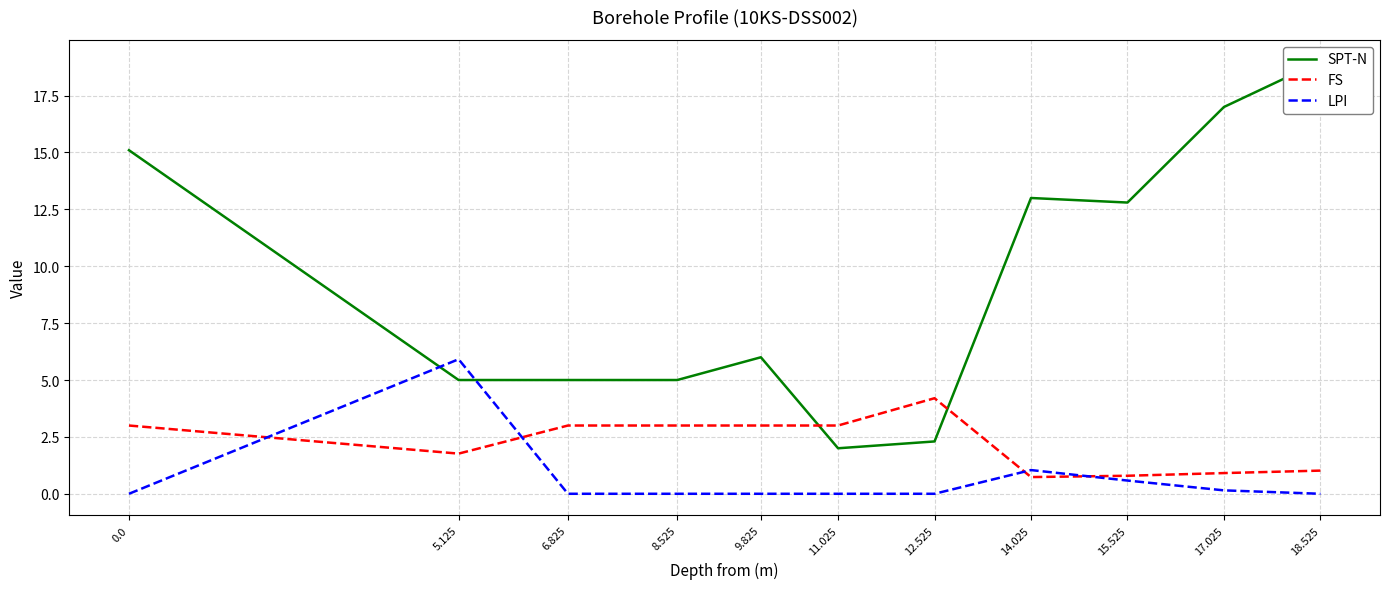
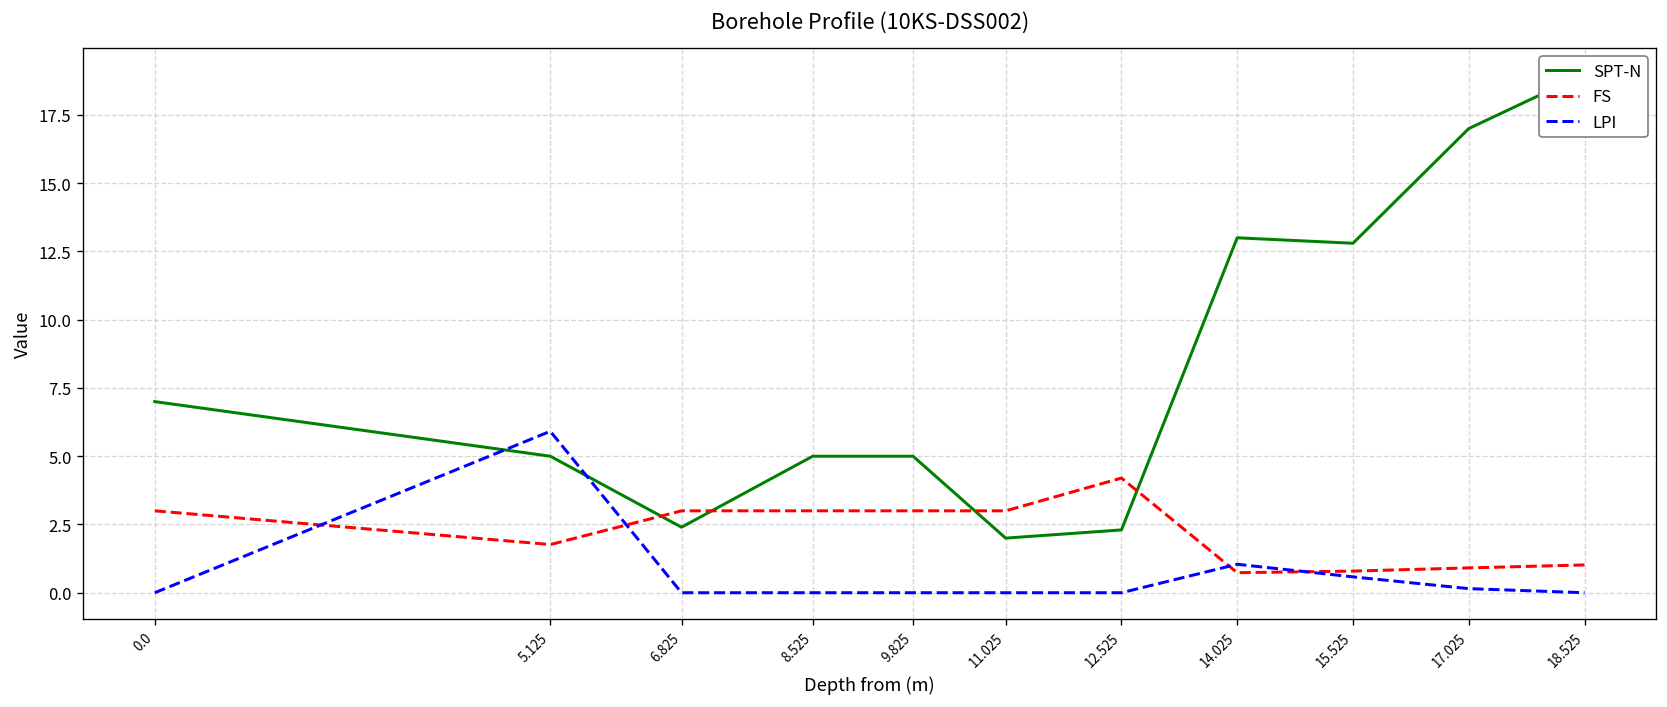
SPT-N, 0.0: 15.1 -> 7.0
SPT-N, 6.825: 5.0 -> 2.4
SPT-N, 9.825: 6 -> 5
